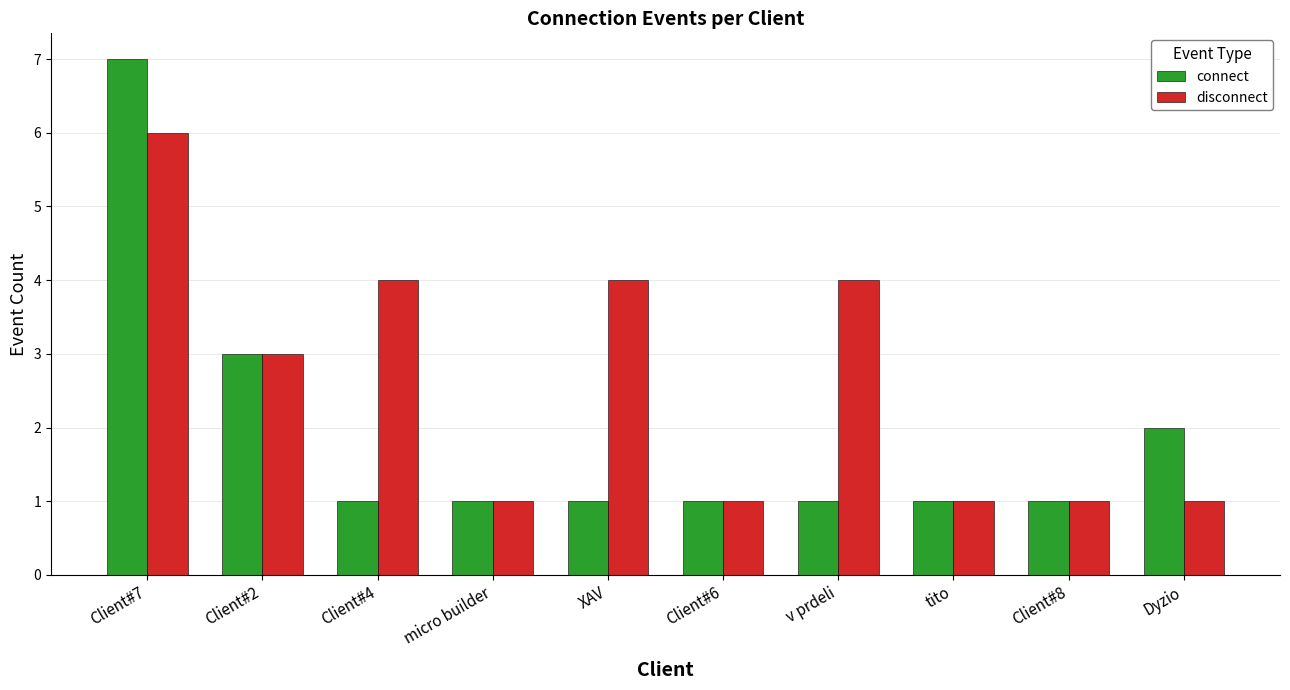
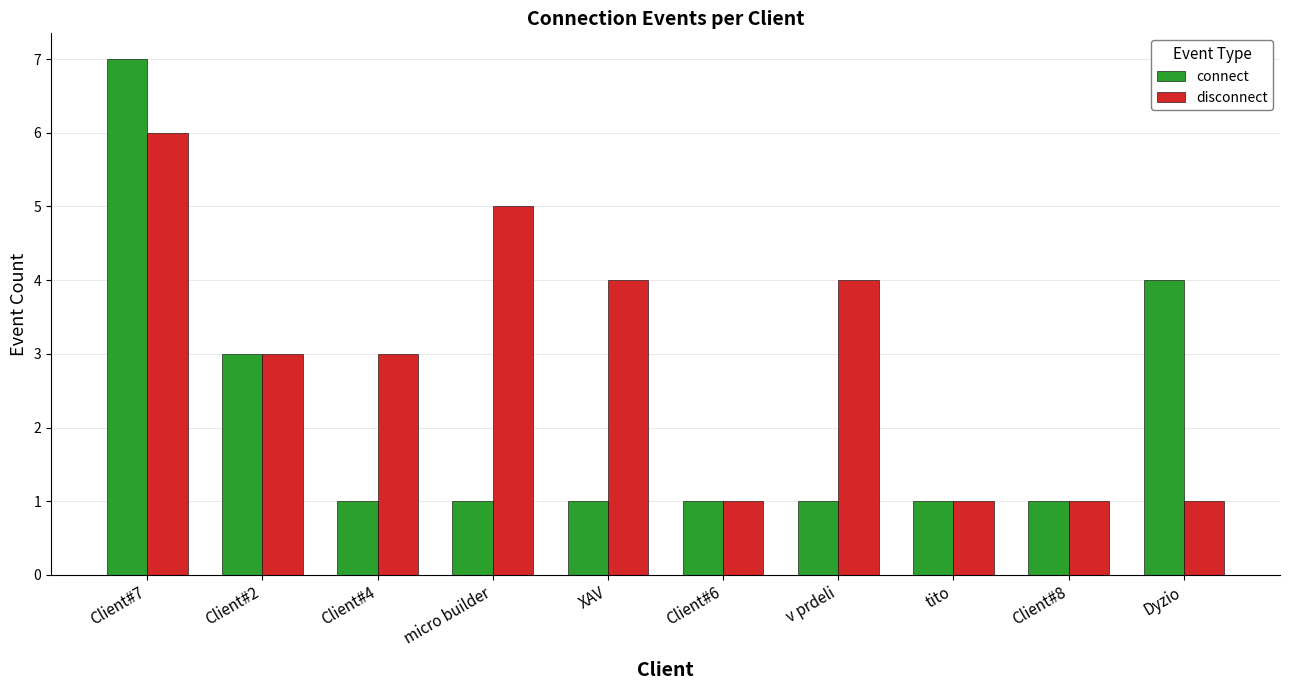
disconnect, Client#4: 4 -> 3
disconnect, micro builder: 1 -> 5
connect, Dyzio: 2 -> 4
